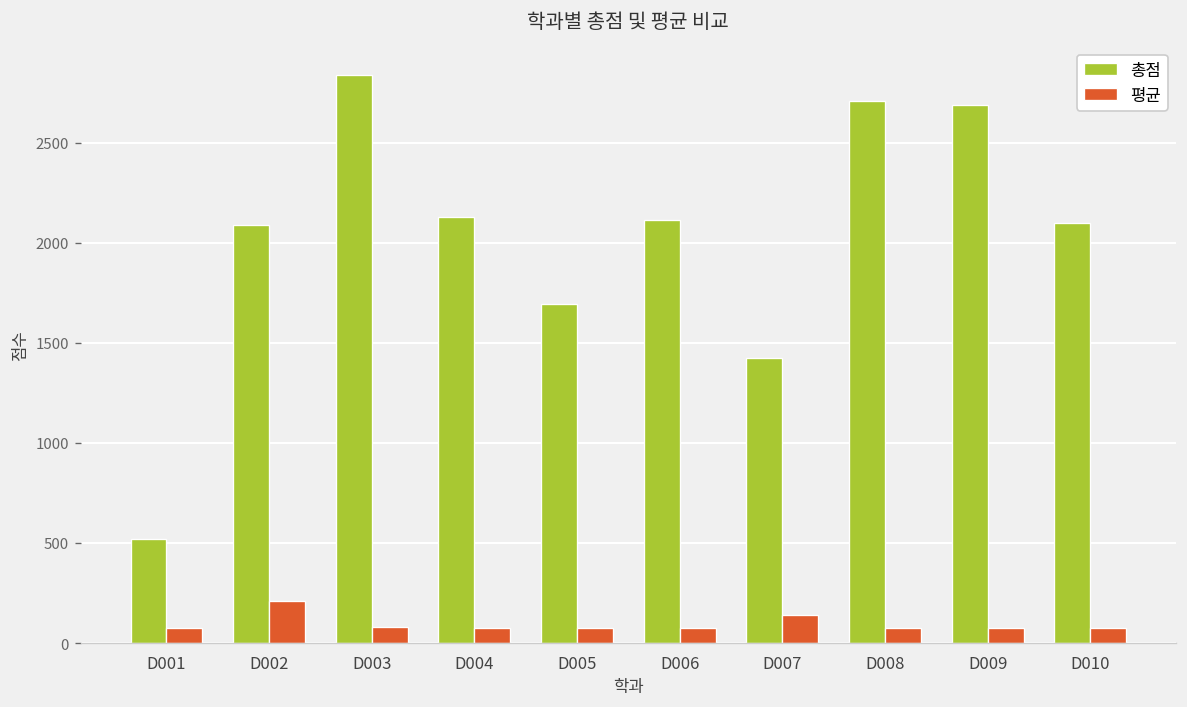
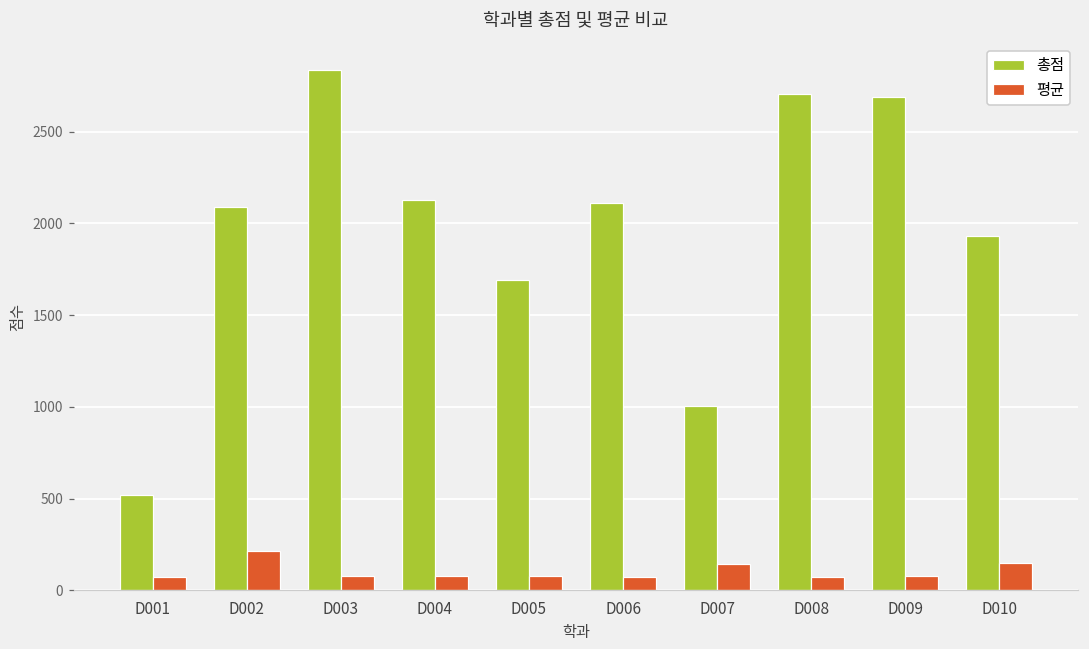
총점, D007: 1430 -> 1000
총점, D010: 2100 -> 1930
평균, D010: 80 -> 150
